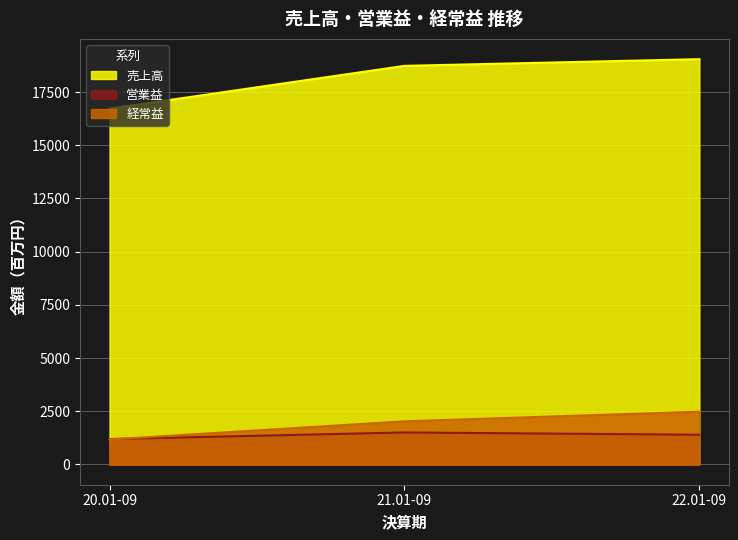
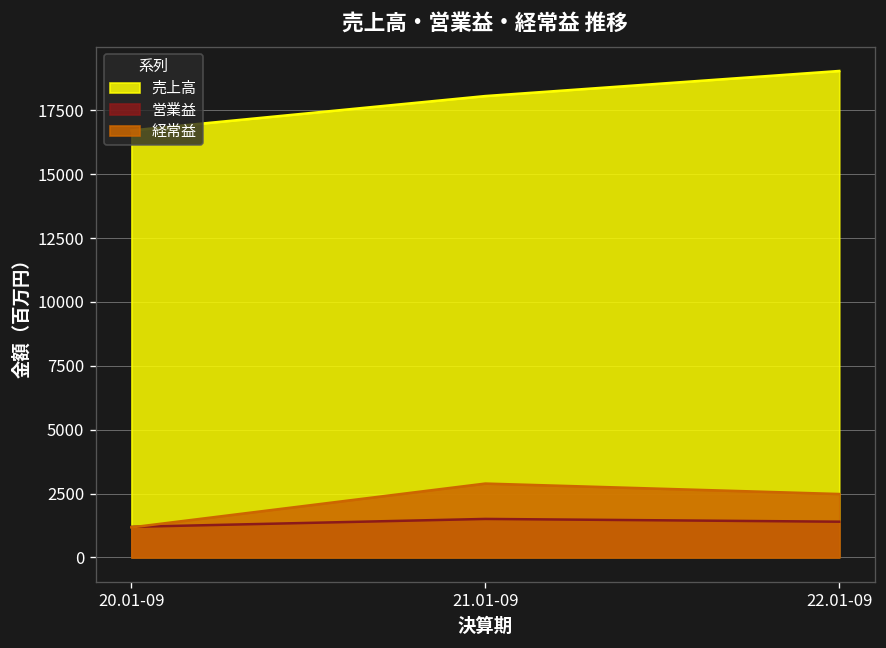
売上高, 21.01-09: 18700 -> 18100
経常益, 21.01-09: 2000 -> 2900
